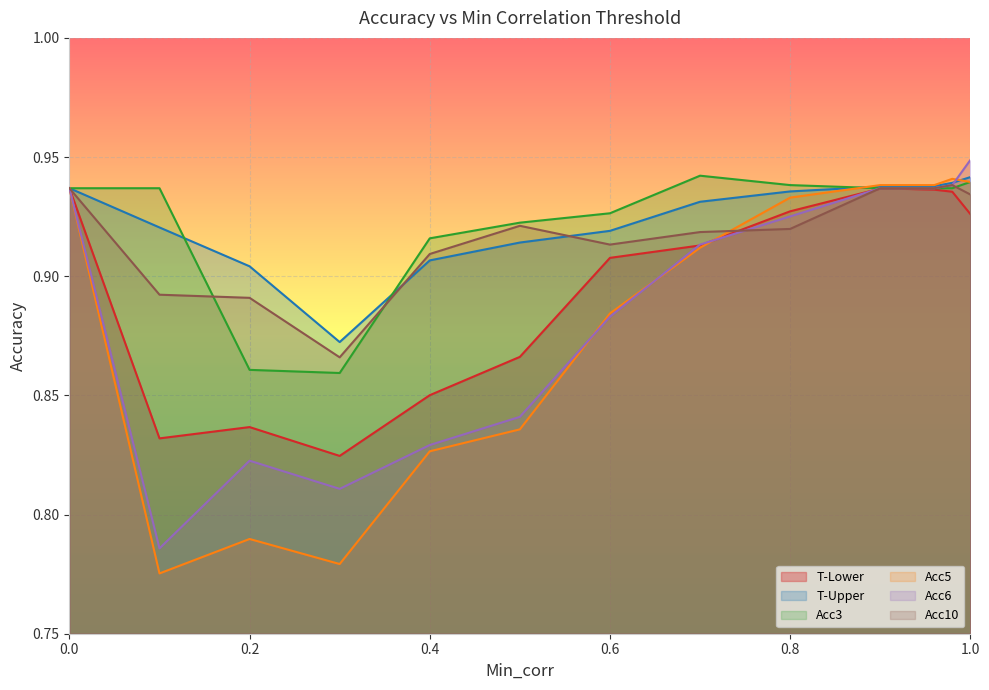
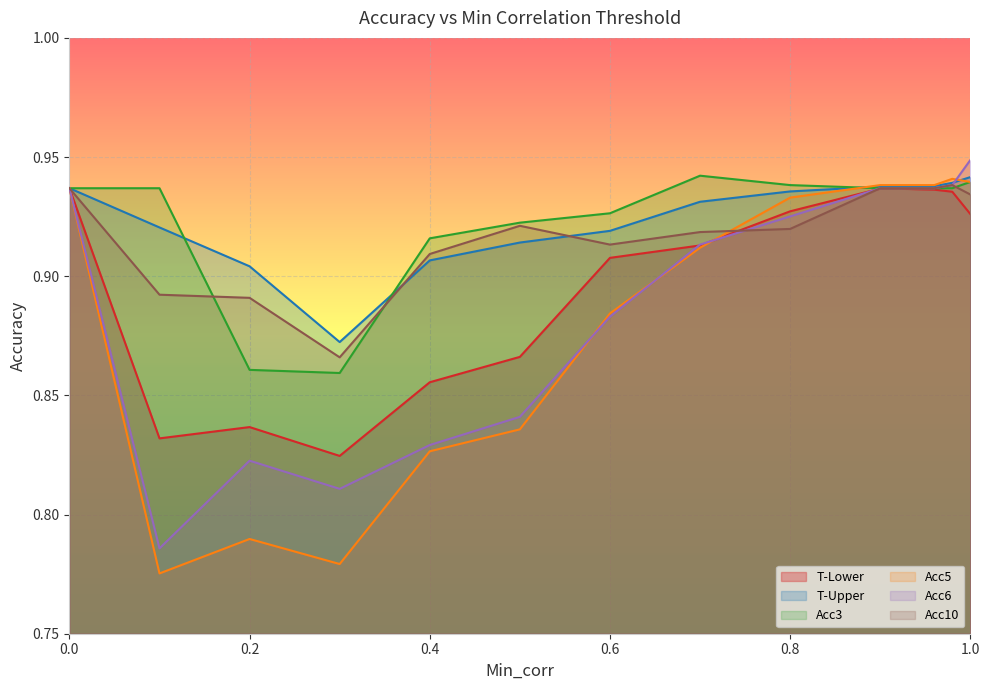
T-Lower, 0.4: 0.850 -> 0.856
